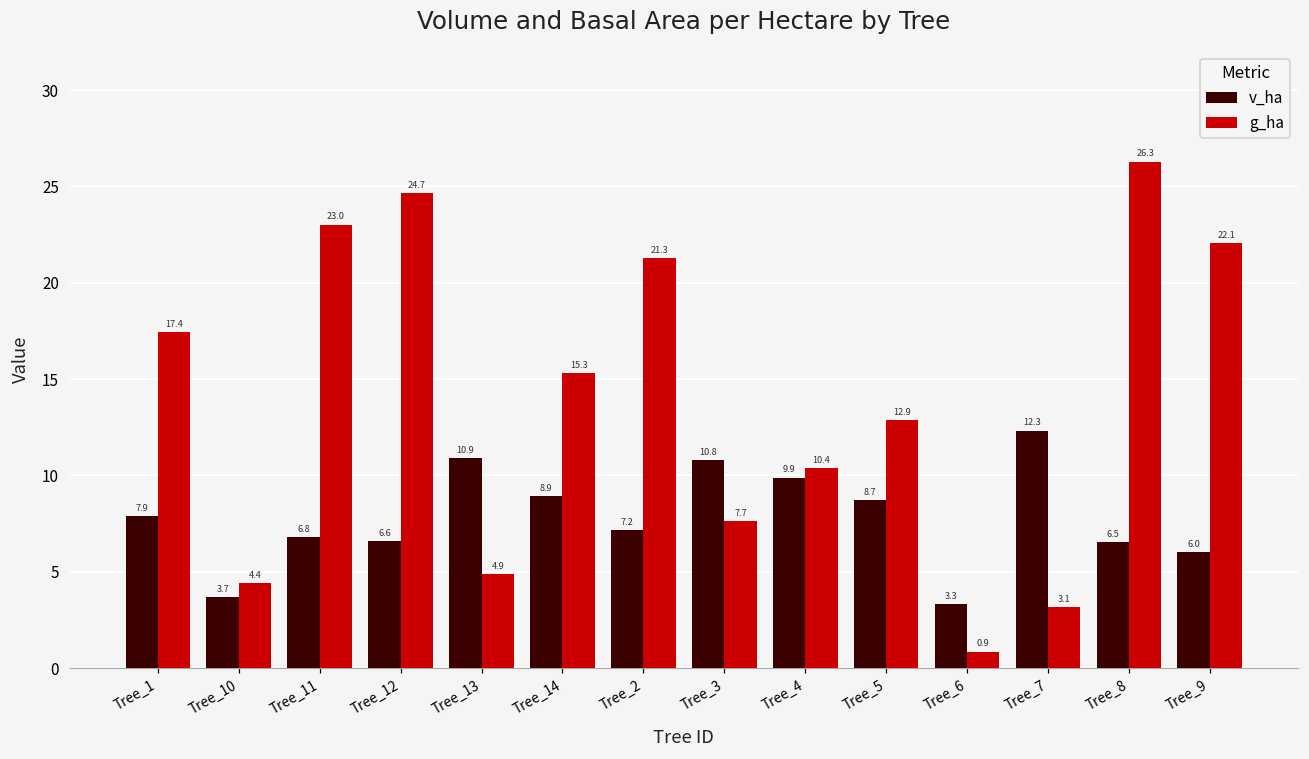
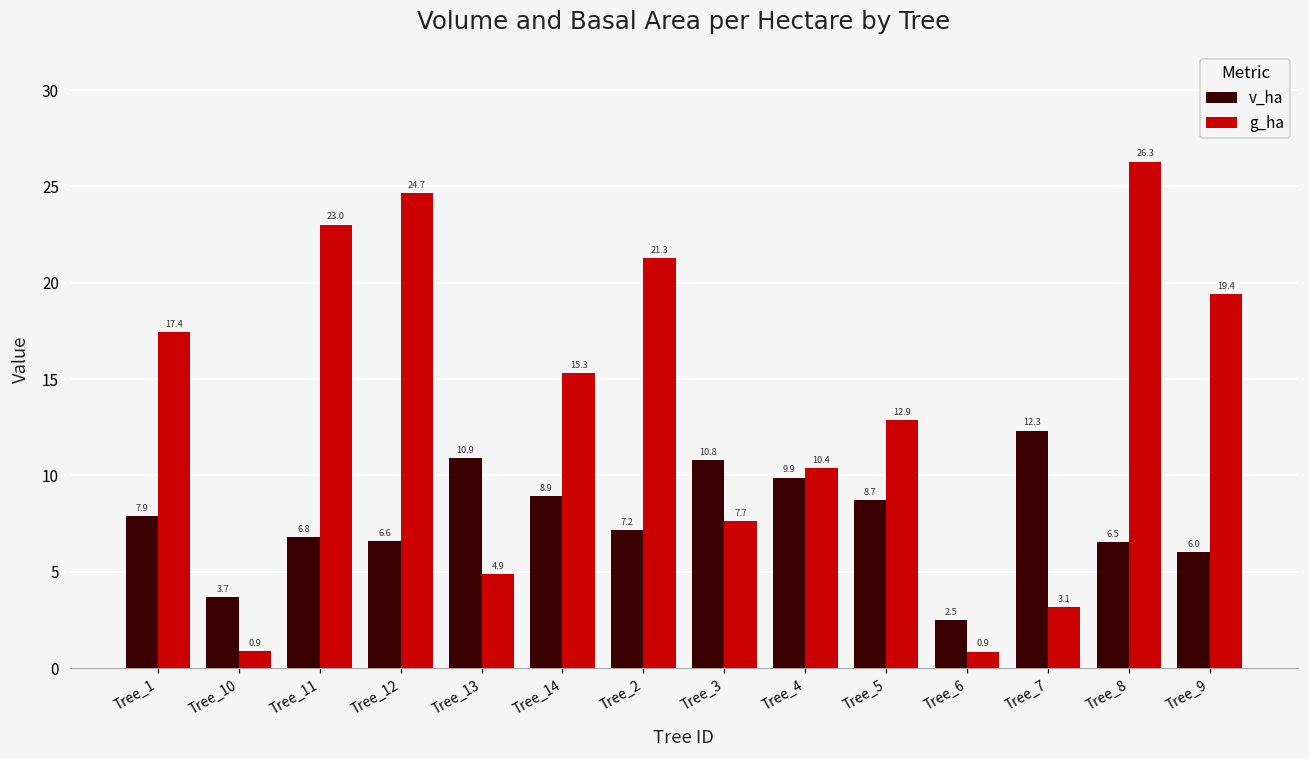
g_ha, Tree_10: 4.4 -> 0.9
v_ha, Tree_6: 3.3 -> 2.5
g_ha, Tree_9: 22.1 -> 19.4
